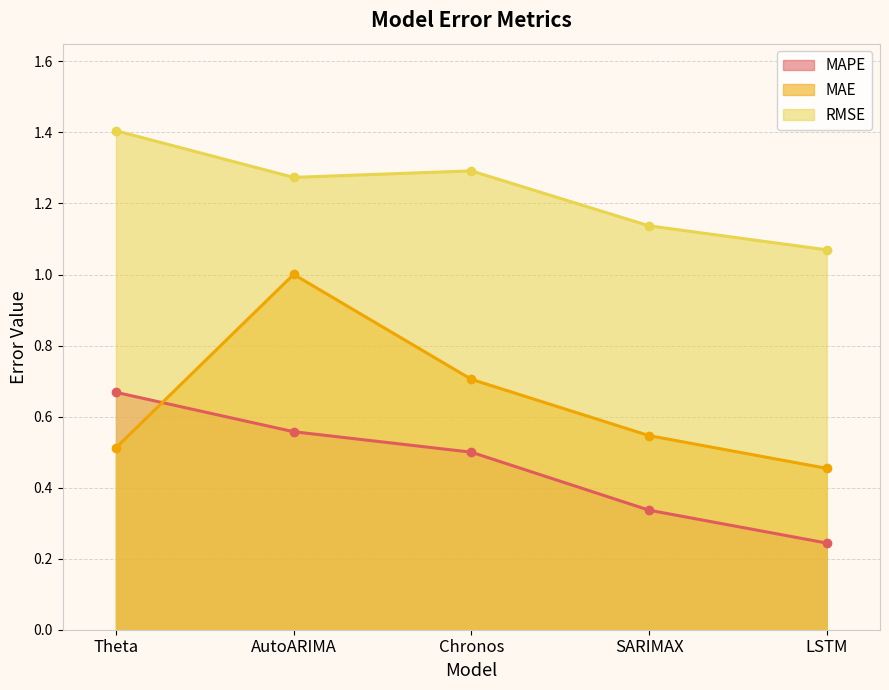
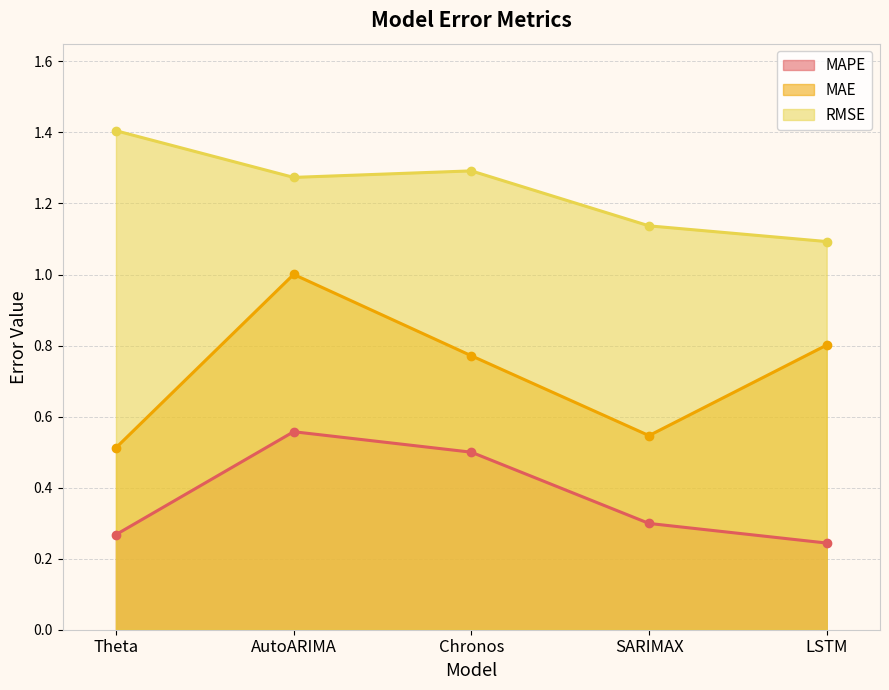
MAPE, Theta: 0.67 -> 0.27
MAE, Chronos: 0.71 -> 0.77
MAPE, SARIMAX: 0.34 -> 0.30
MAE, LSTM: 0.45 -> 0.80
RMSE, LSTM: 1.07 -> 1.09
